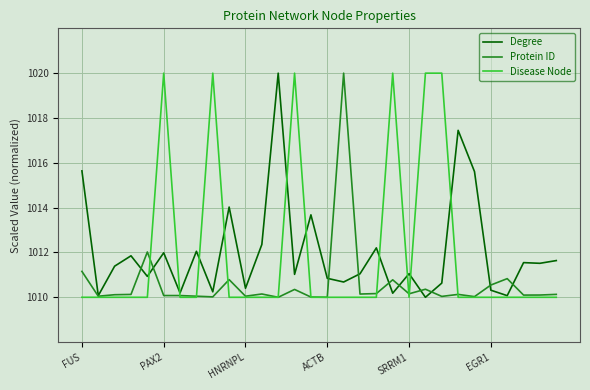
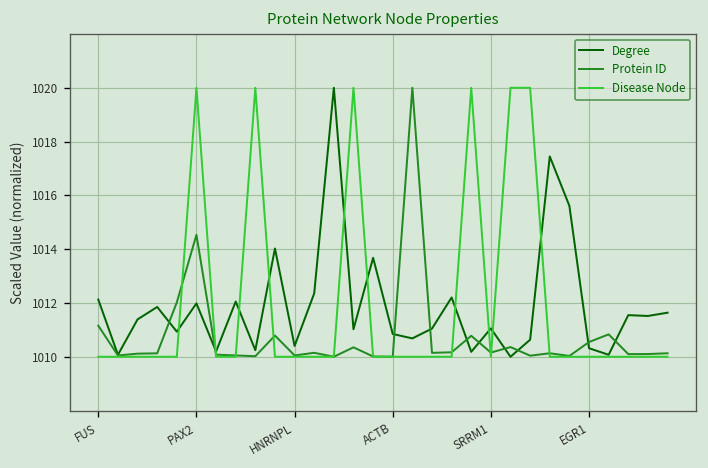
Degree, FUS: 1015.6 -> 1012.1
Protein ID, PAX2: 1010.1 -> 1014.5
